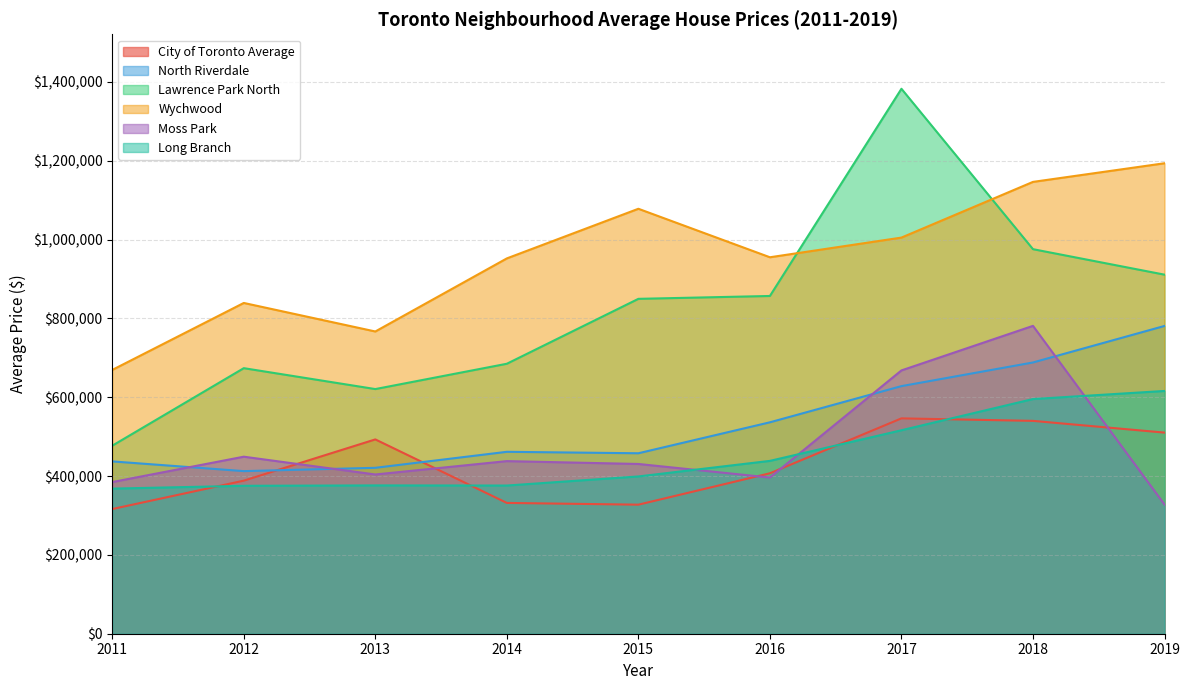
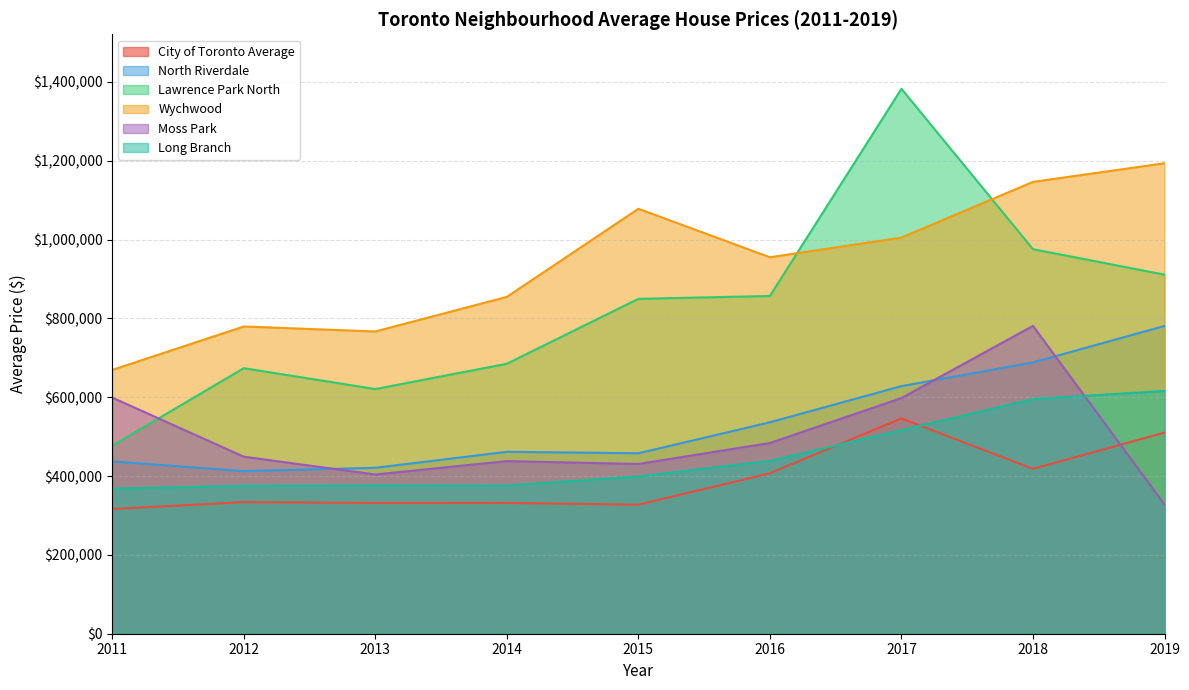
Moss Park, 2011: $380,000 -> $600,000
City of Toronto Average, 2012: $390,000 -> $330,000
Wychwood, 2012: $840,000 -> $780,000
City of Toronto Average, 2013: $490,000 -> $330,000
Wychwood, 2014: $950,000 -> $850,000
Moss Park, 2016: $400,000 -> $480,000
Moss Park, 2017: $670,000 -> $600,000
City of Toronto Average, 2018: $540,000 -> $420,000
